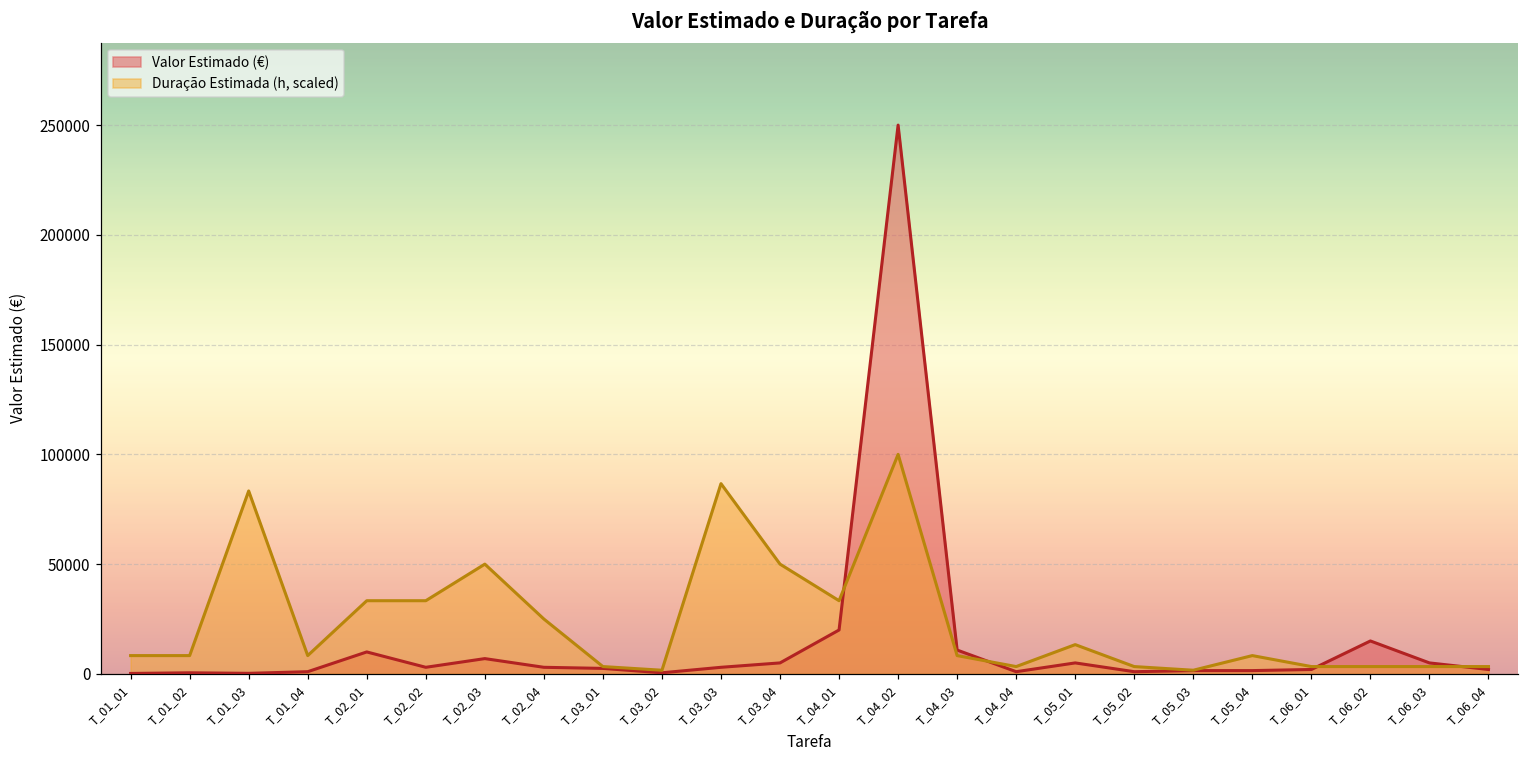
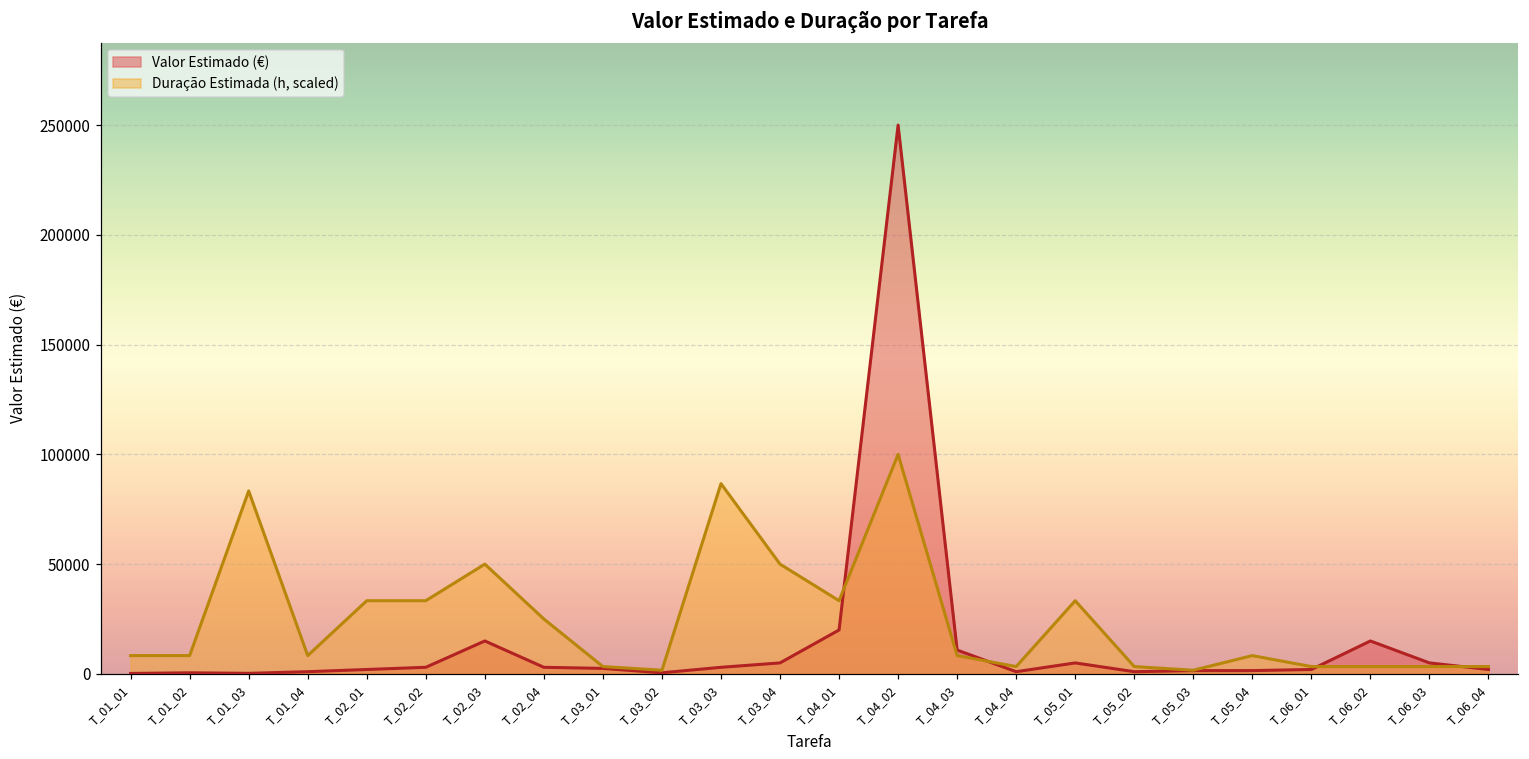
Valor Estimado (€), T_02_01: 10000 -> 2000
Valor Estimado (€), T_02_03: 7000 -> 15000
Duração Estimada (h, scaled), T_05_01: 13000 -> 33000
